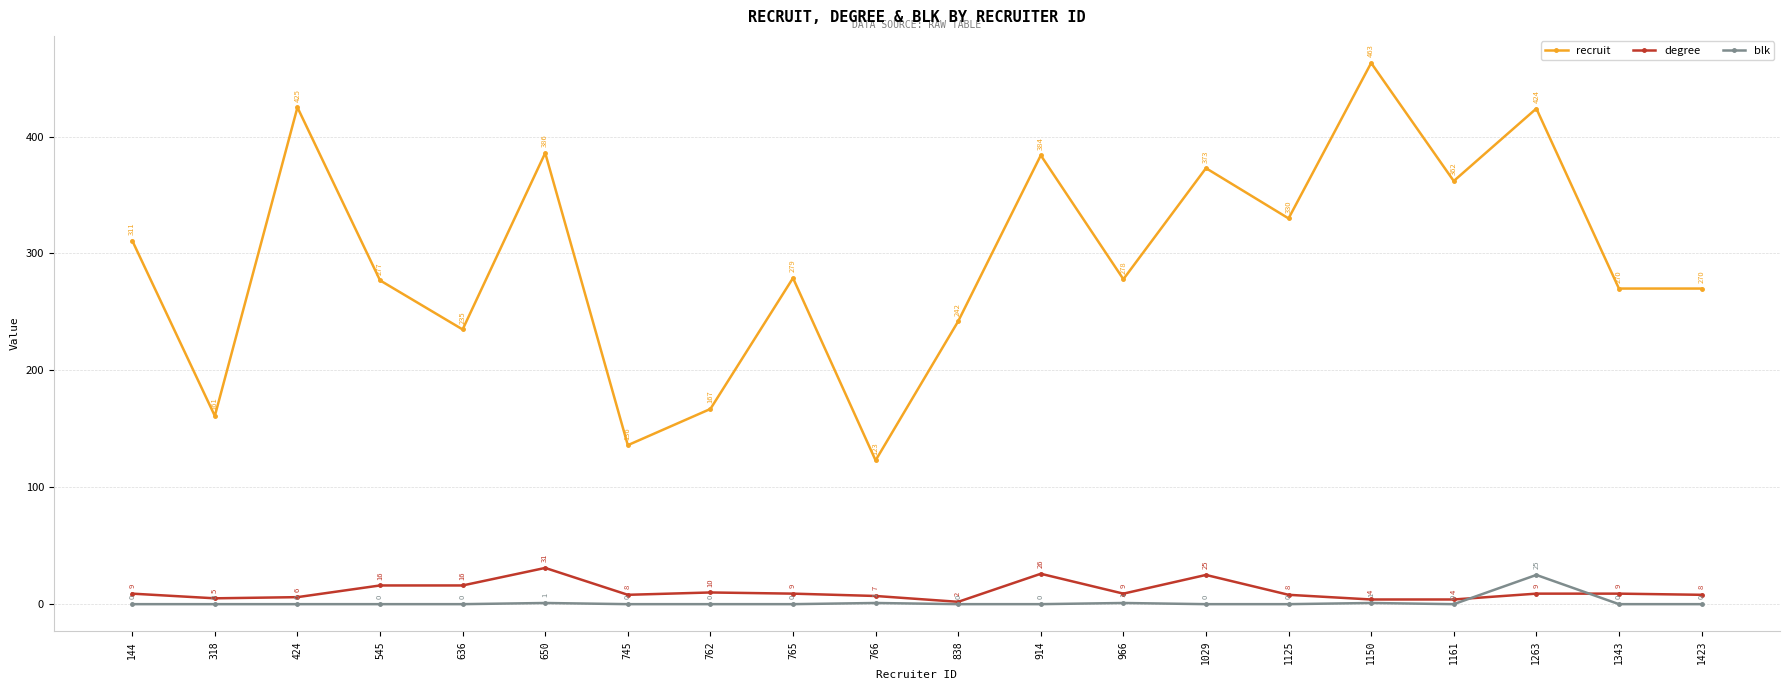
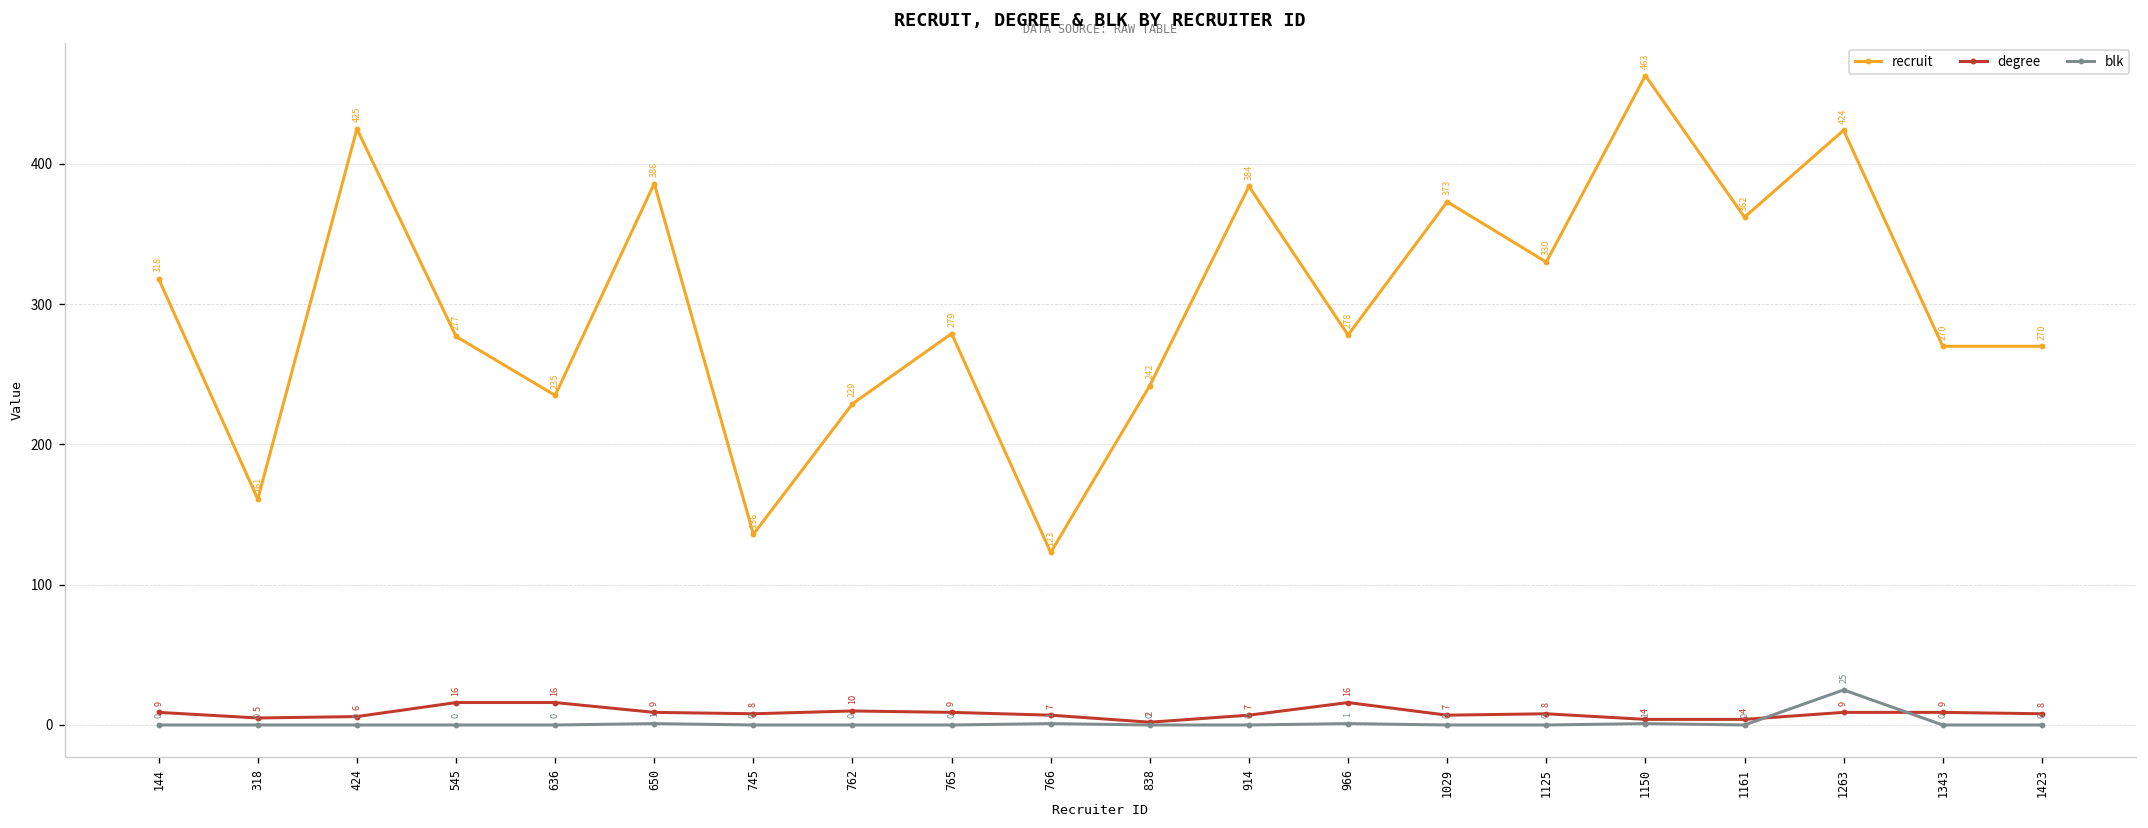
recruit, 144: 311 -> 318
degree, 650: 31 -> 9
recruit, 762: 167 -> 229
degree, 914: 26 -> 7
degree, 966: 9 -> 16
degree, 1029: 25 -> 7
